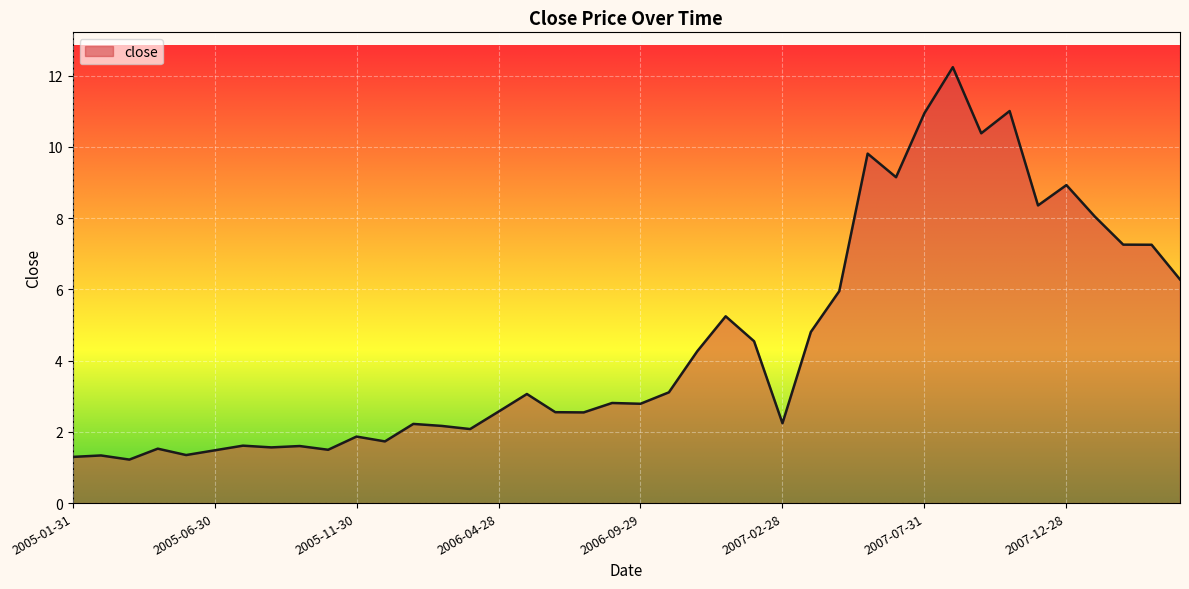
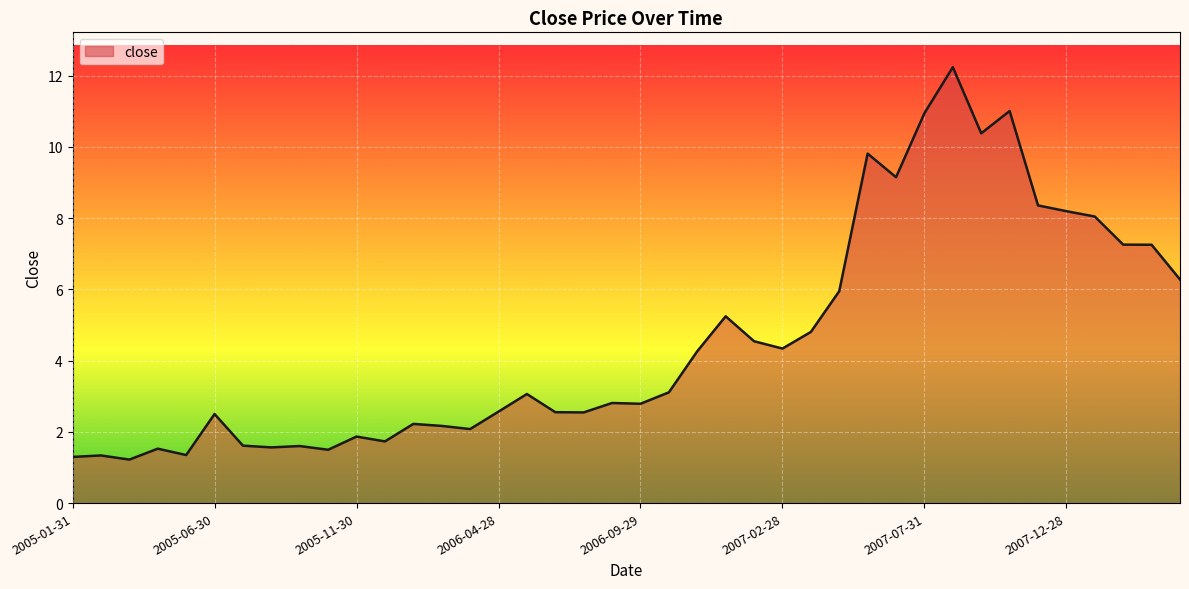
2005-06-30: 1.5 -> 2.5
2007-02-28: 2.2 -> 4.3
2007-12-28: 8.9 -> 8.2
